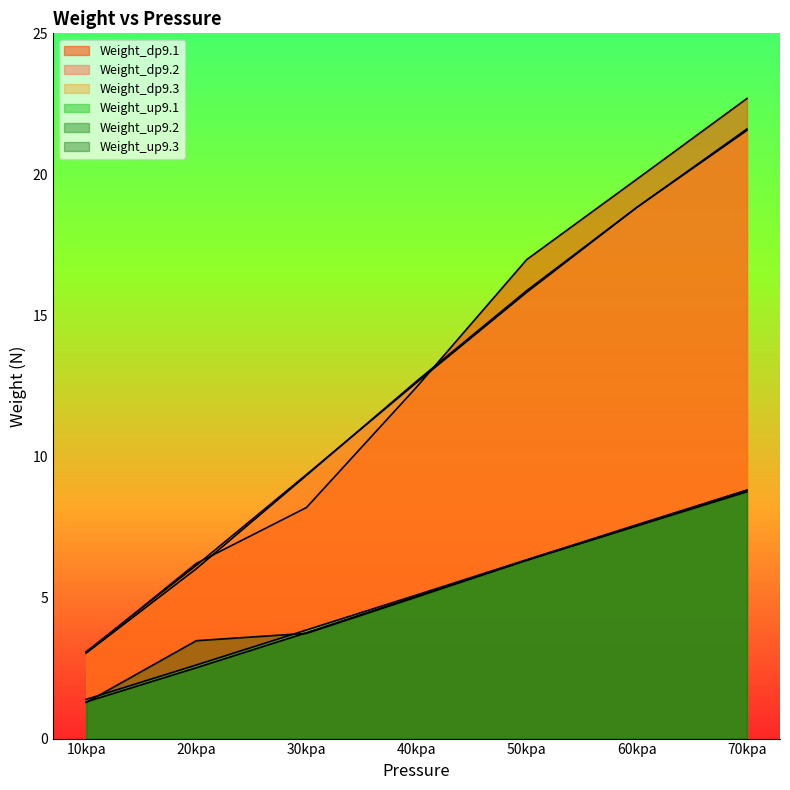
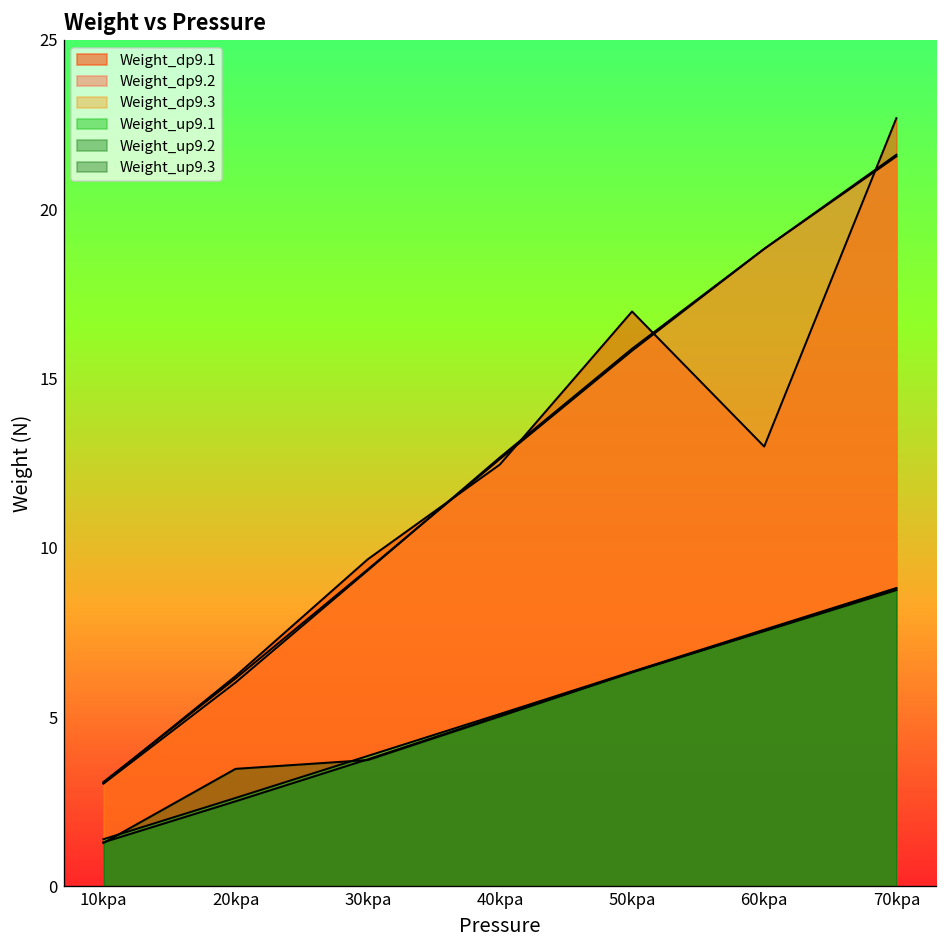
Weight_dp9.1, 30kpa: 8.2 -> 9.7
Weight_dp9.1, 60kpa: 19.8 -> 13.0
